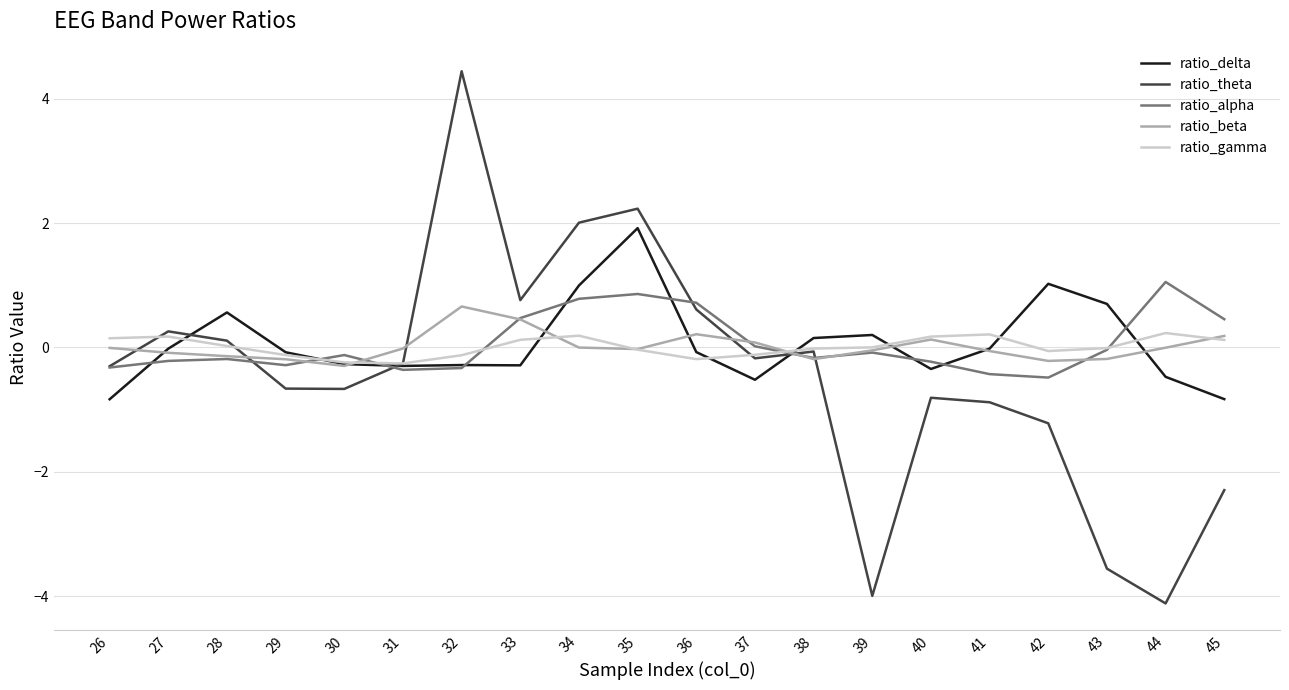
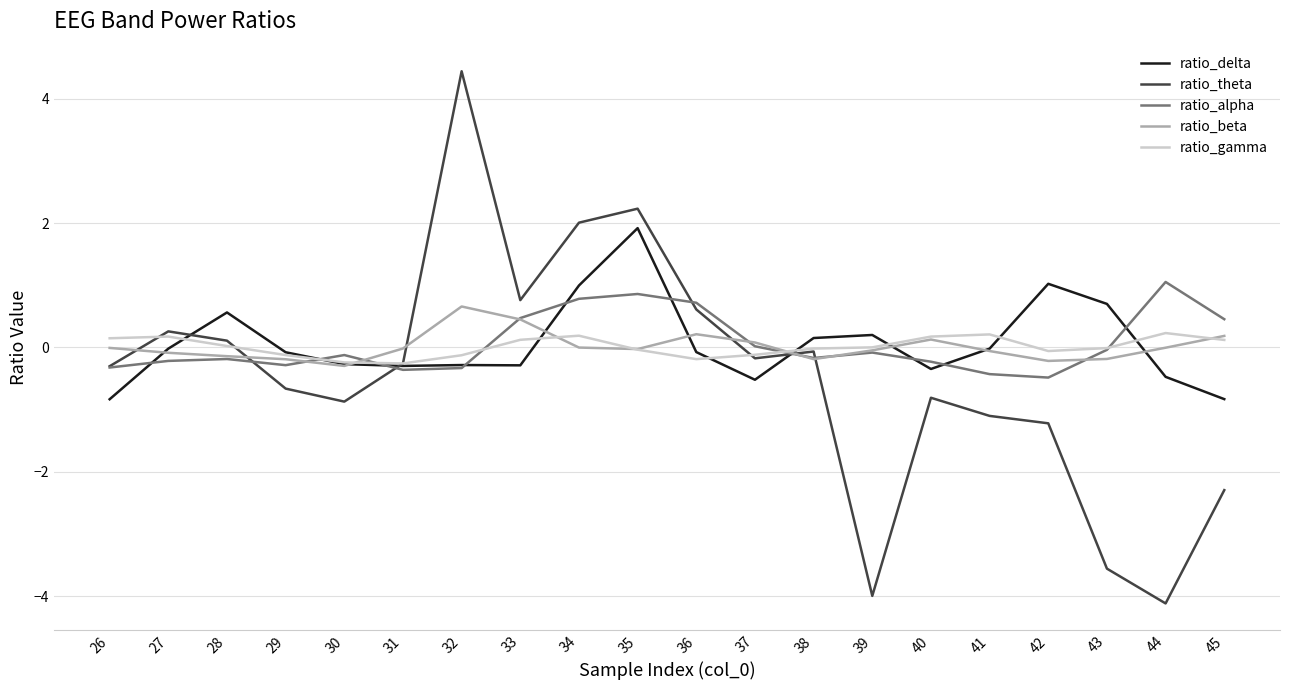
ratio_theta, 30: -0.7 -> -0.9
ratio_theta, 41: -0.9 -> -1.1
